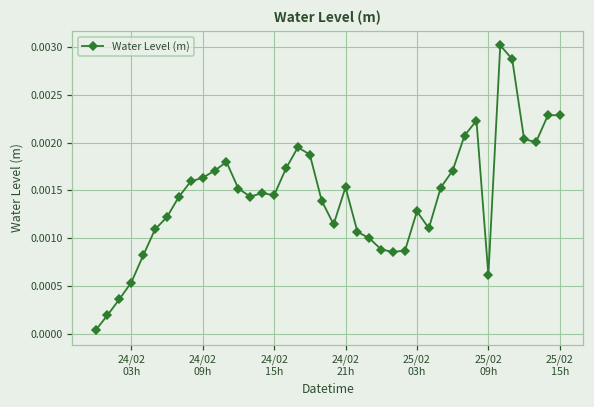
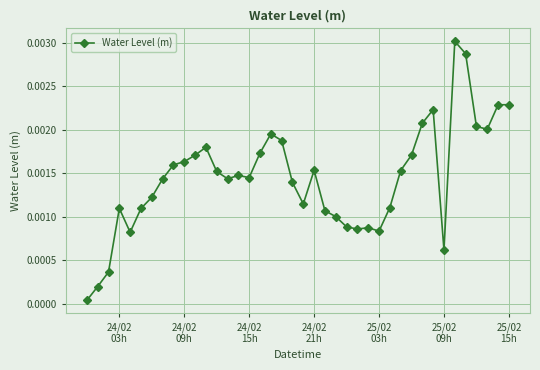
24/02 03h: 0.0005 -> 0.0011
25/02 03h: 0.0013 -> 0.0008
